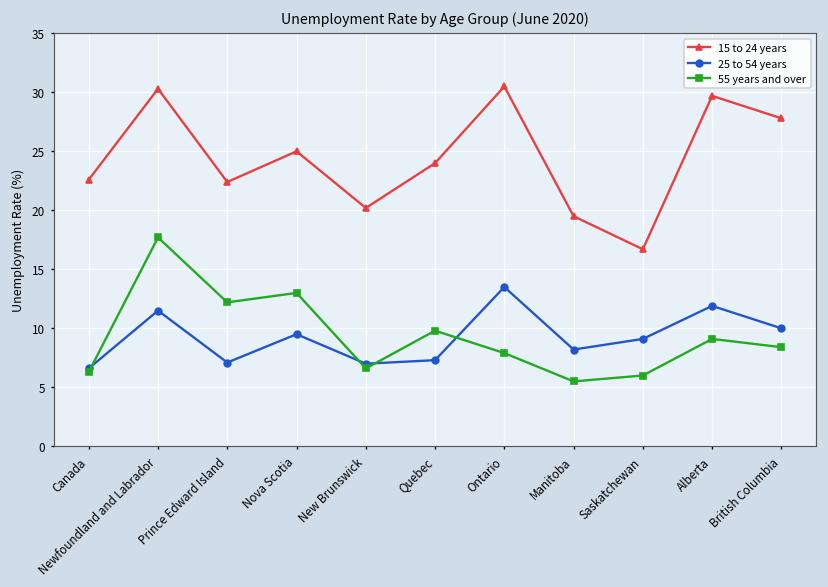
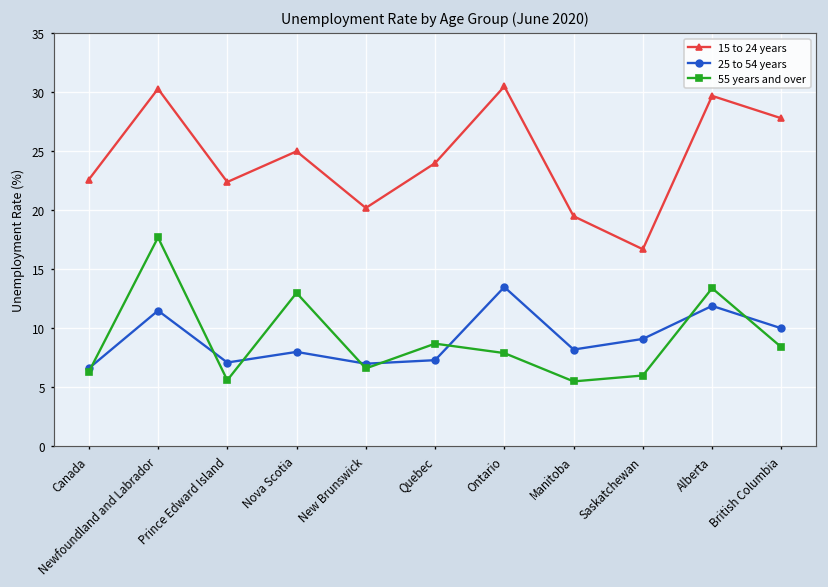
55 years and over, Prince Edward Island: 12 -> 6
25 to 54 years, Nova Scotia: 10 -> 8
55 years and over, Quebec: 10 -> 9
55 years and over, Alberta: 9 -> 13
